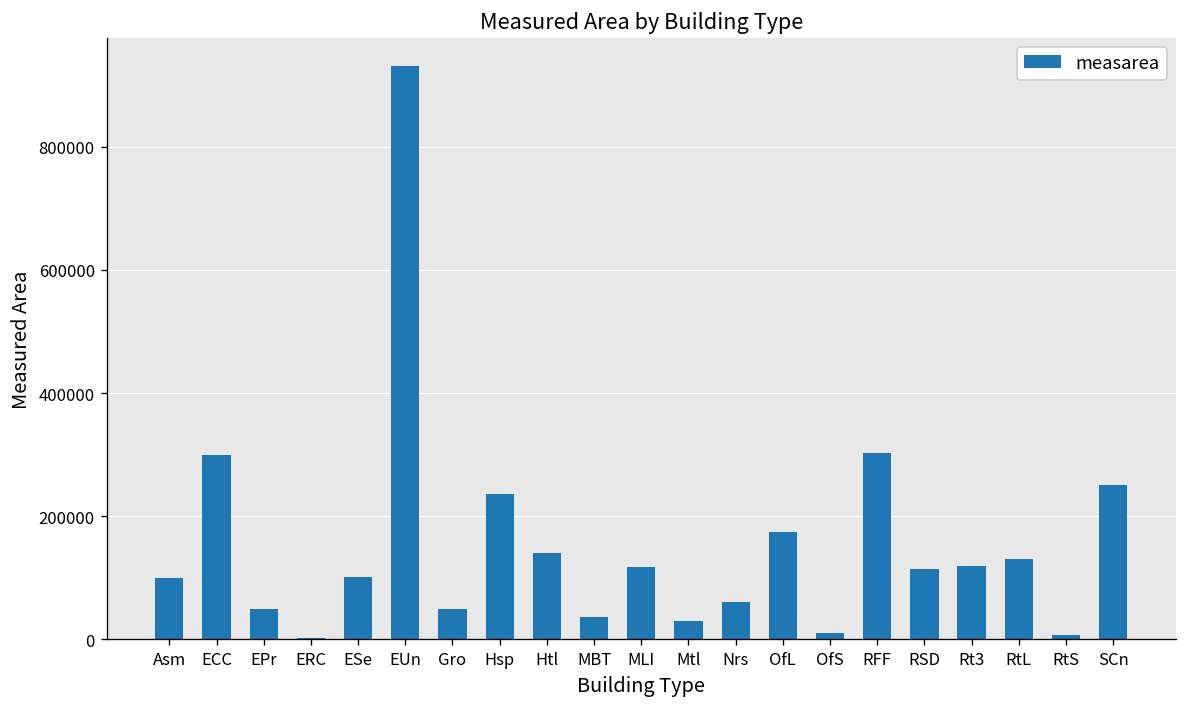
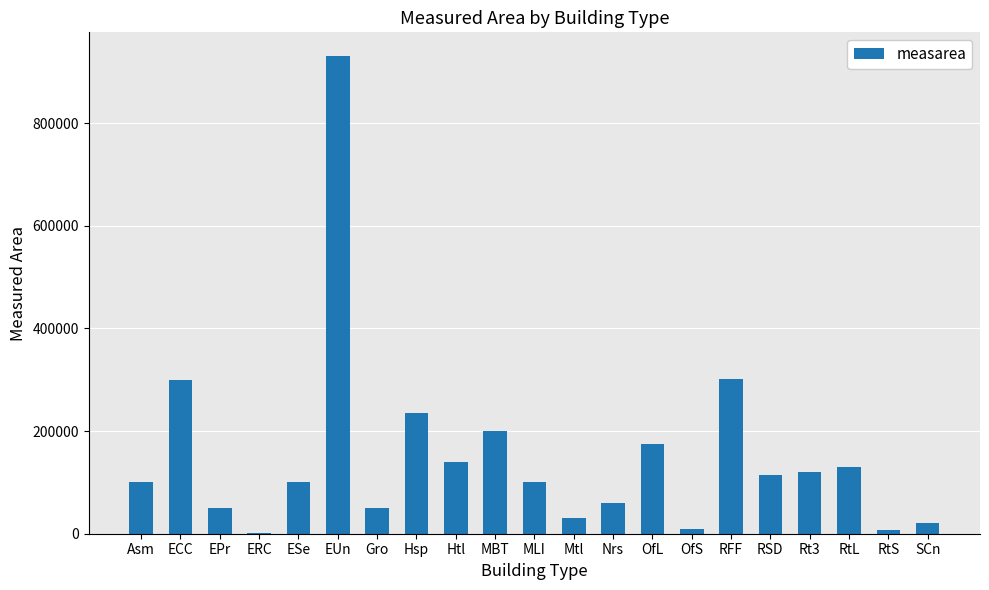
MBT: 40000 -> 200000
MLI: 120000 -> 100000
SCn: 250000 -> 20000
